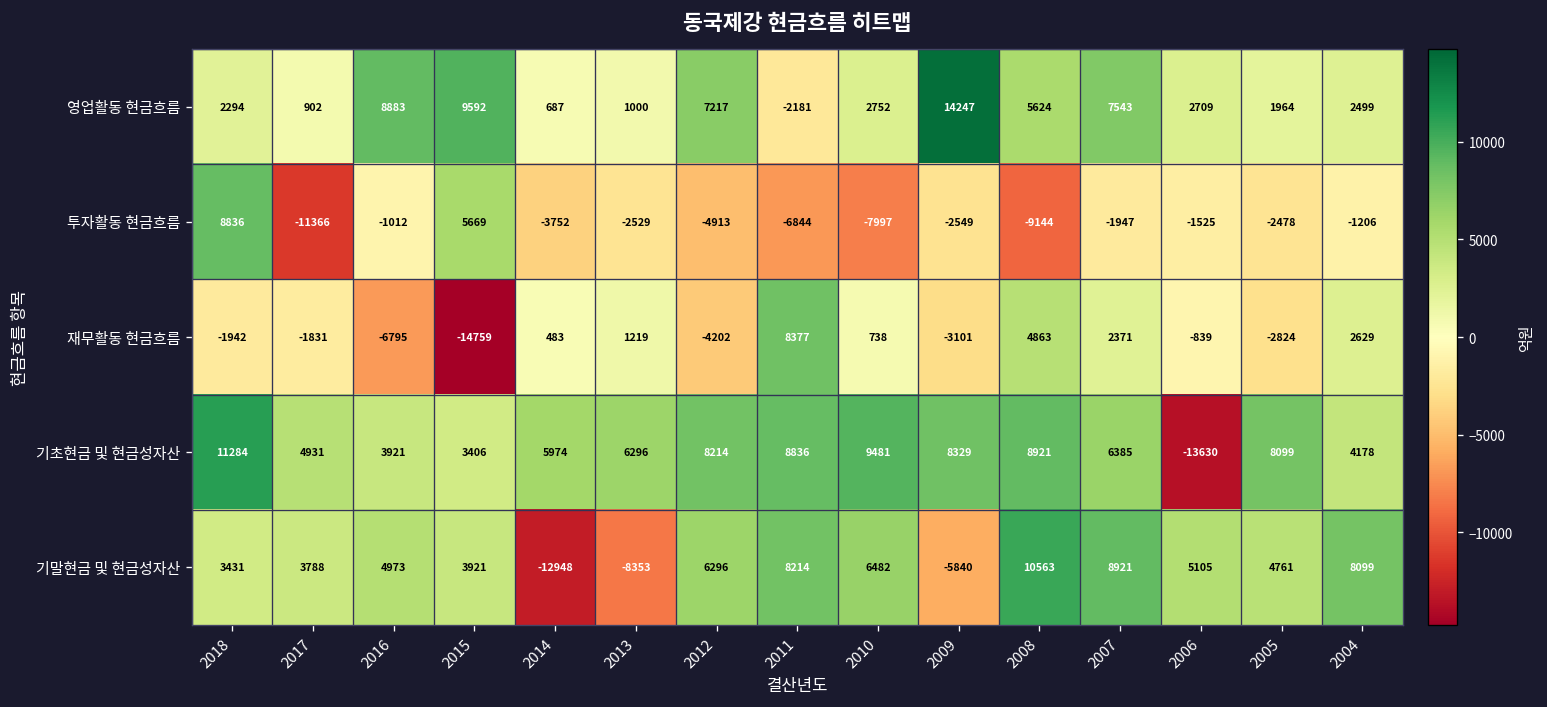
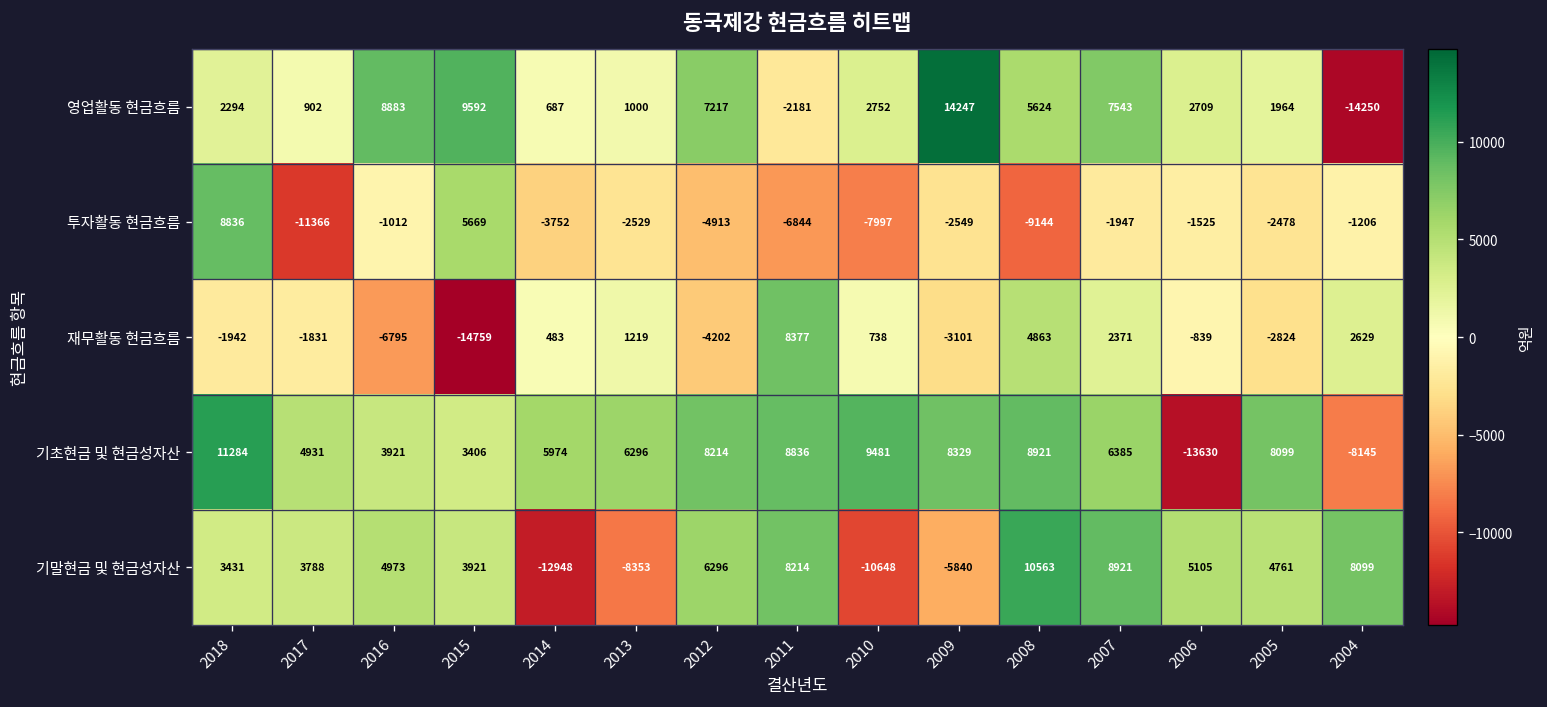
영업활동 현금흐름, 2004: 2499 -> -14250
기초현금 및 현금성자산, 2004: 4178 -> -8145
기말현금 및 현금성자산, 2010: 6482 -> -10648
